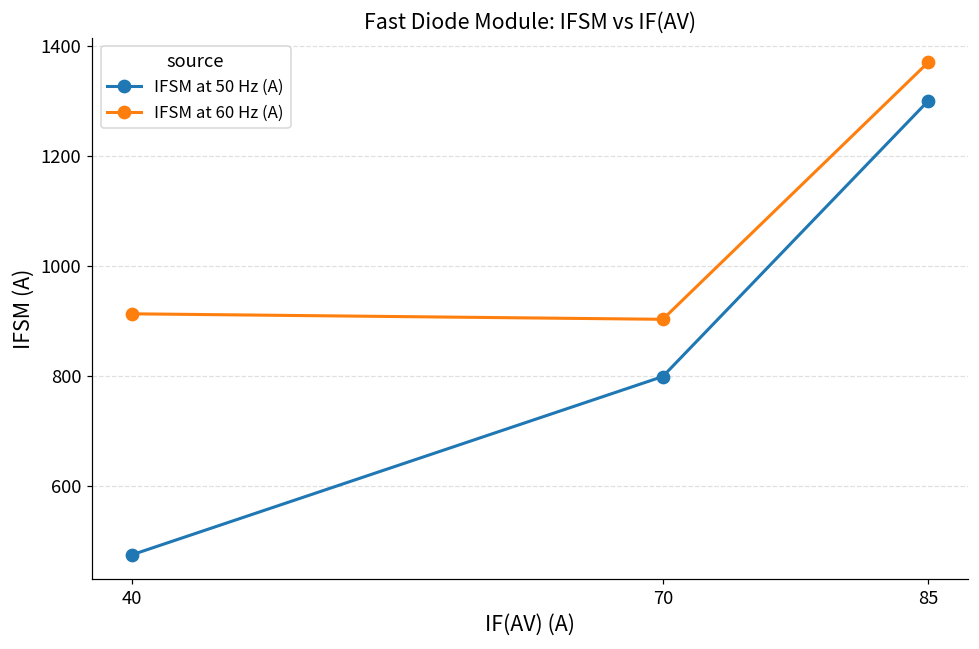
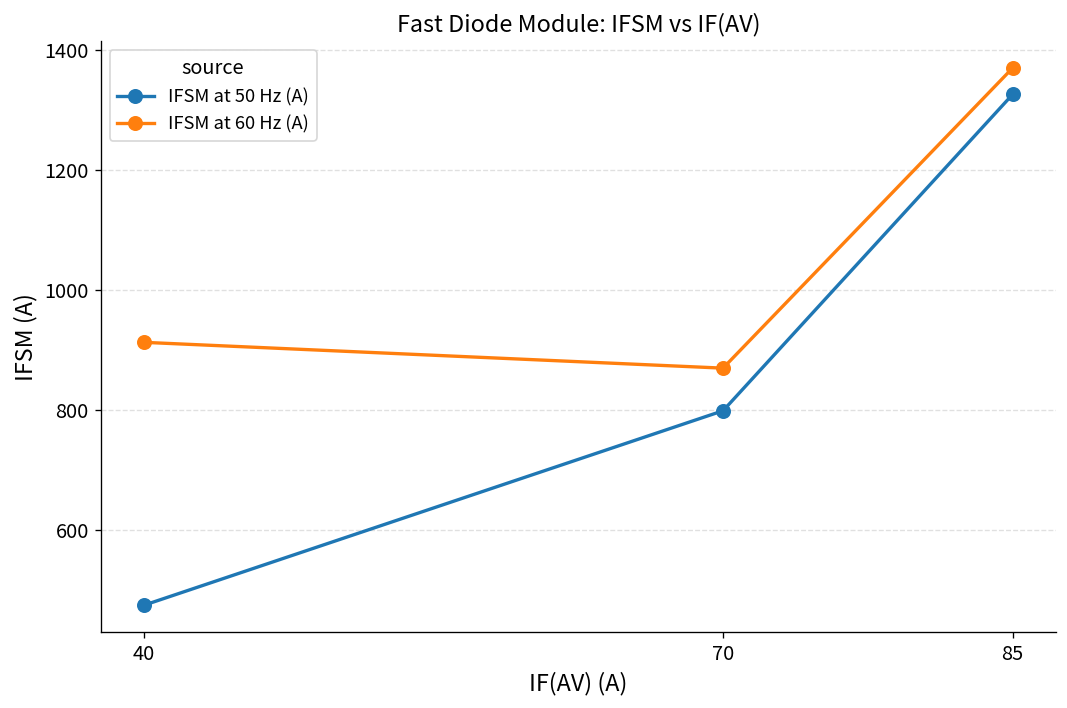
IFSM at 60 Hz (A), 70: 900 -> 870
IFSM at 50 Hz (A), 85: 1300 -> 1330
